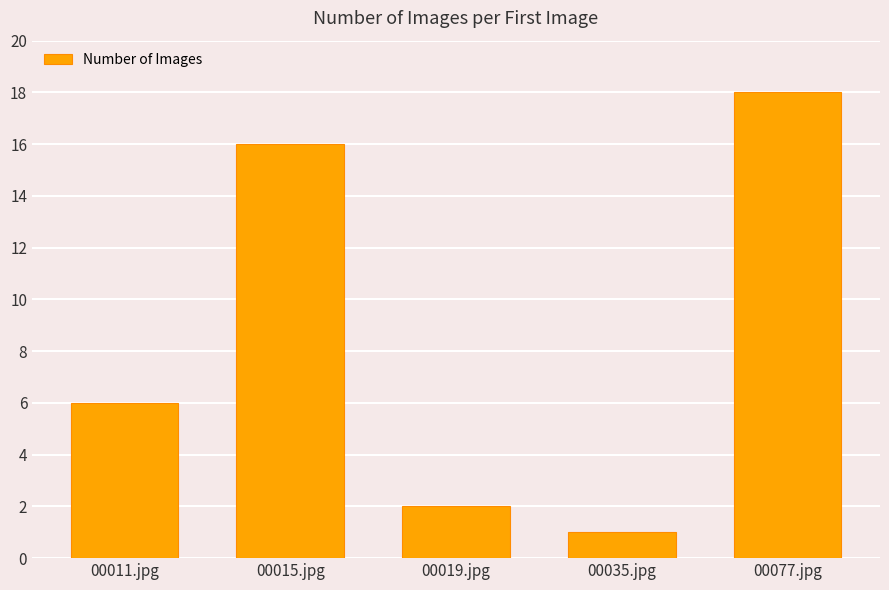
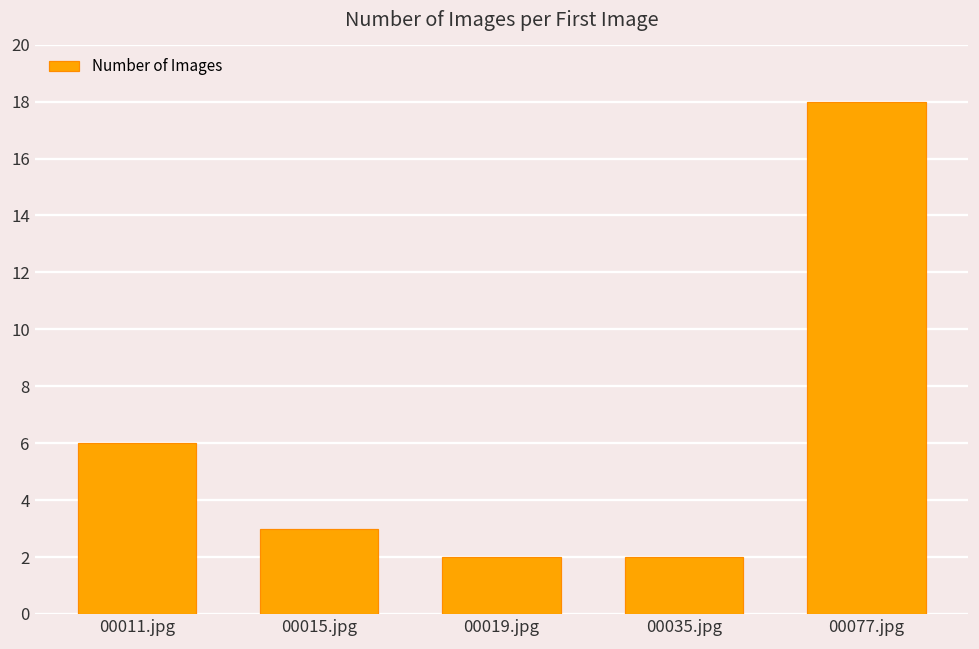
00015.jpg: 16 -> 3
00035.jpg: 1 -> 2
